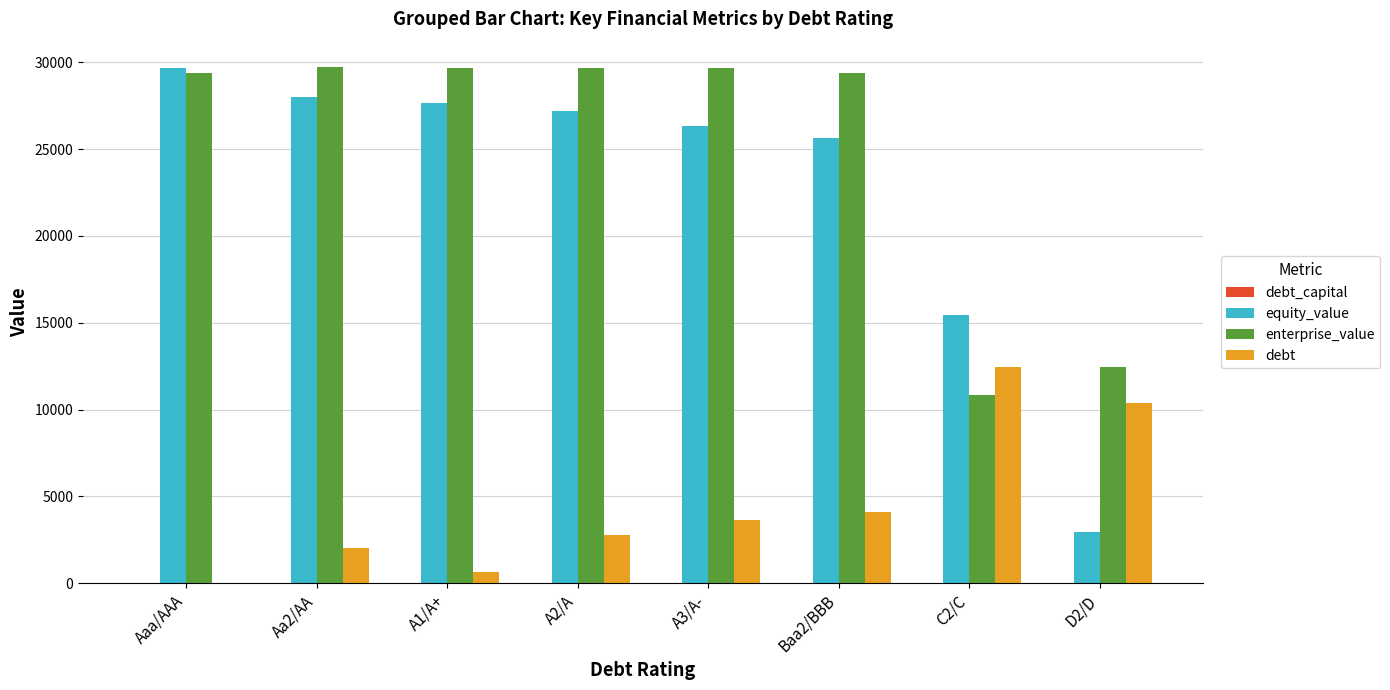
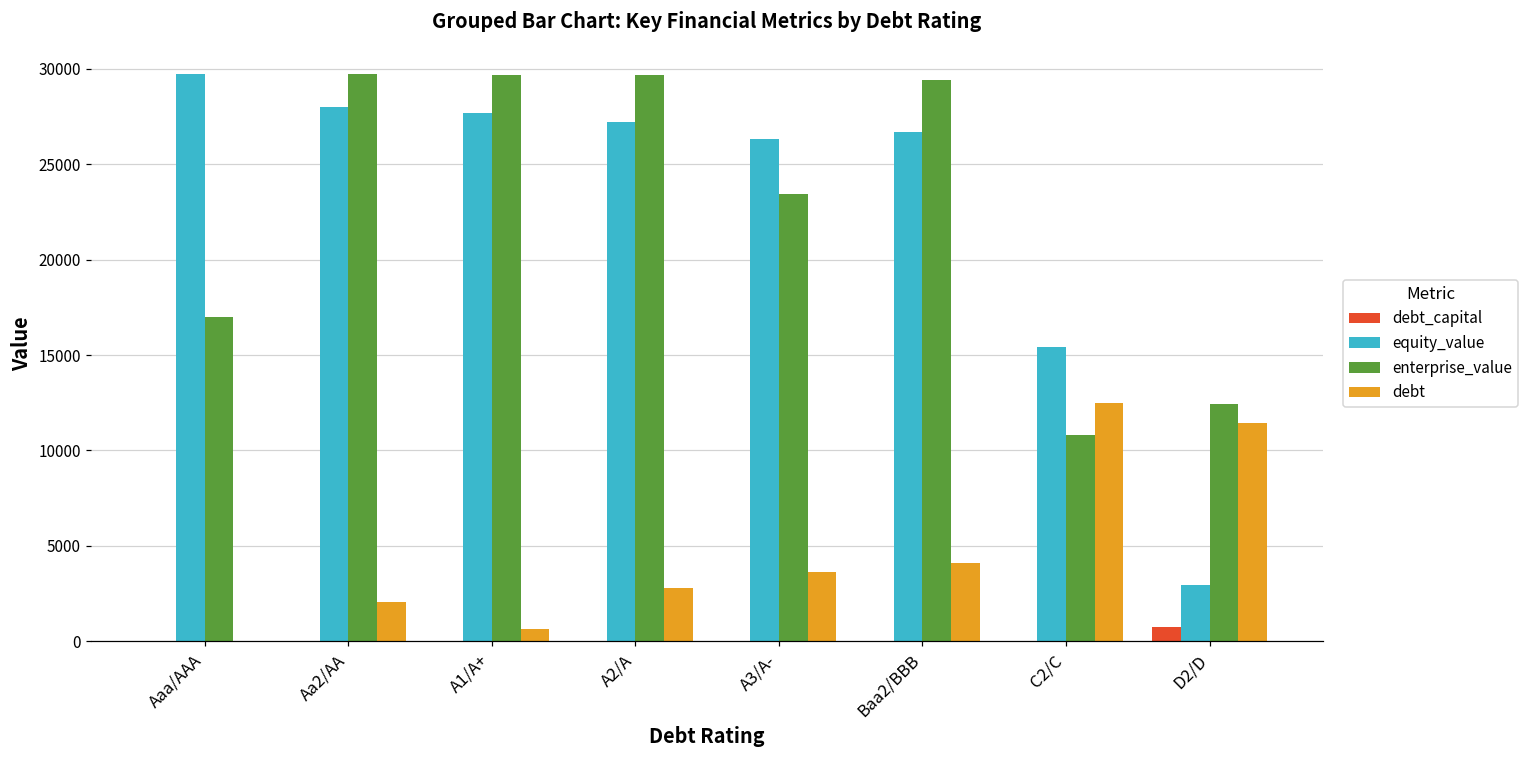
enterprise_value, Aaa/AAA: 29400 -> 17000
enterprise_value, A3/A-: 29700 -> 23400
equity_value, Baa2/BBB: 25700 -> 26700
debt_capital, D2/D: 0 -> 700
debt, D2/D: 10400 -> 11400
